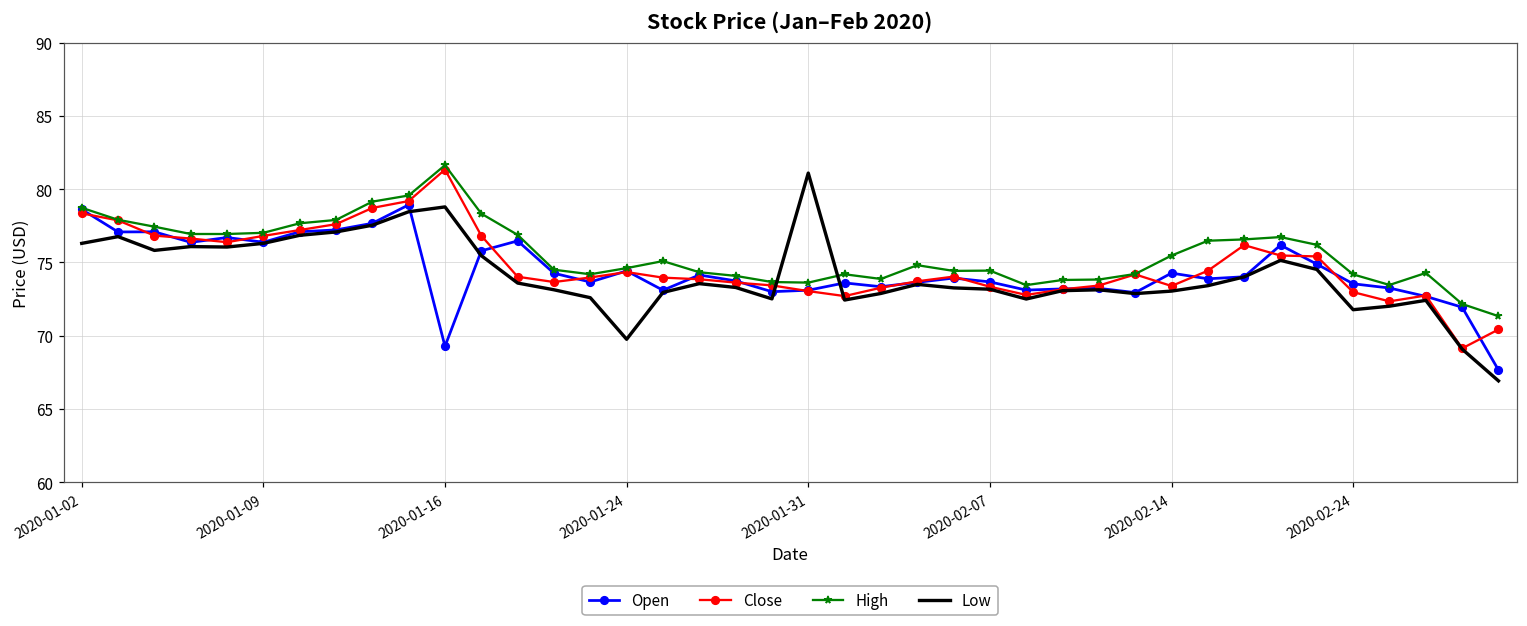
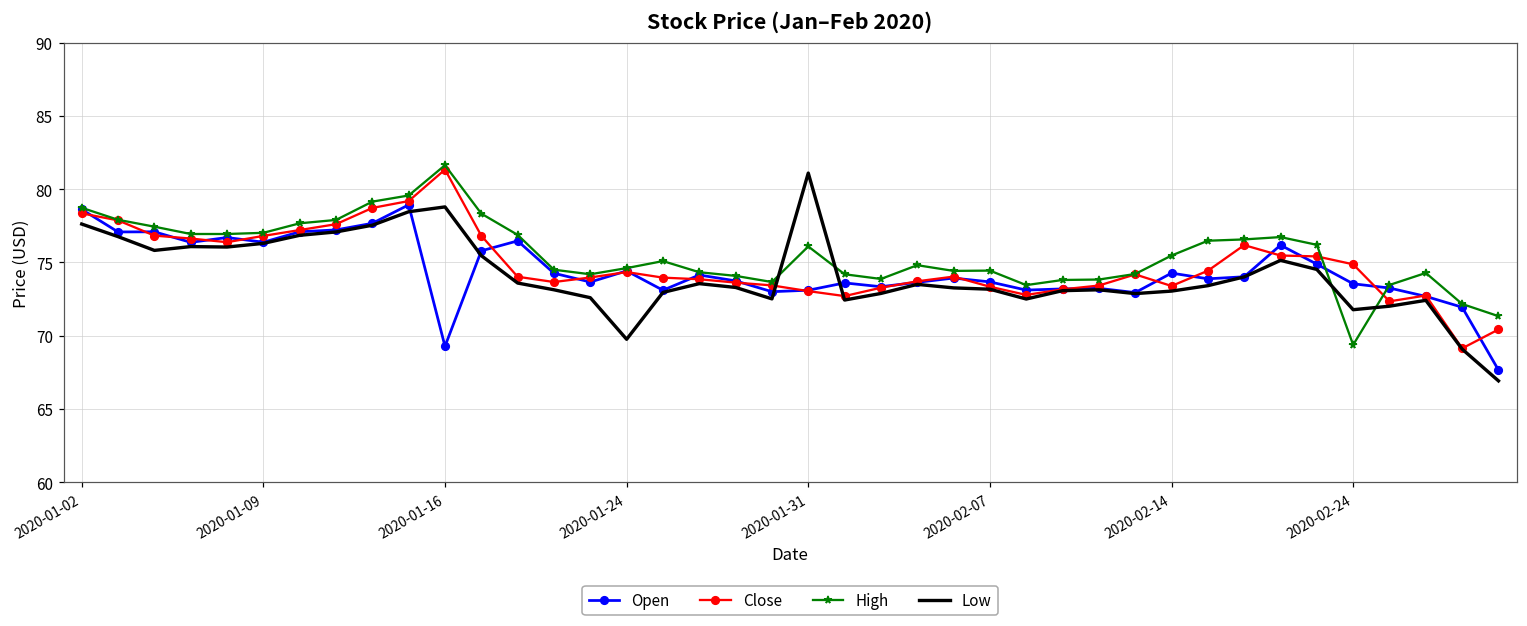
Low, 2020-01-02: 76.3 -> 77.6
High, 2020-01-31: 73.6 -> 76.1
Close, 2020-02-24: 73.0 -> 74.9
High, 2020-02-24: 74.2 -> 69.4
